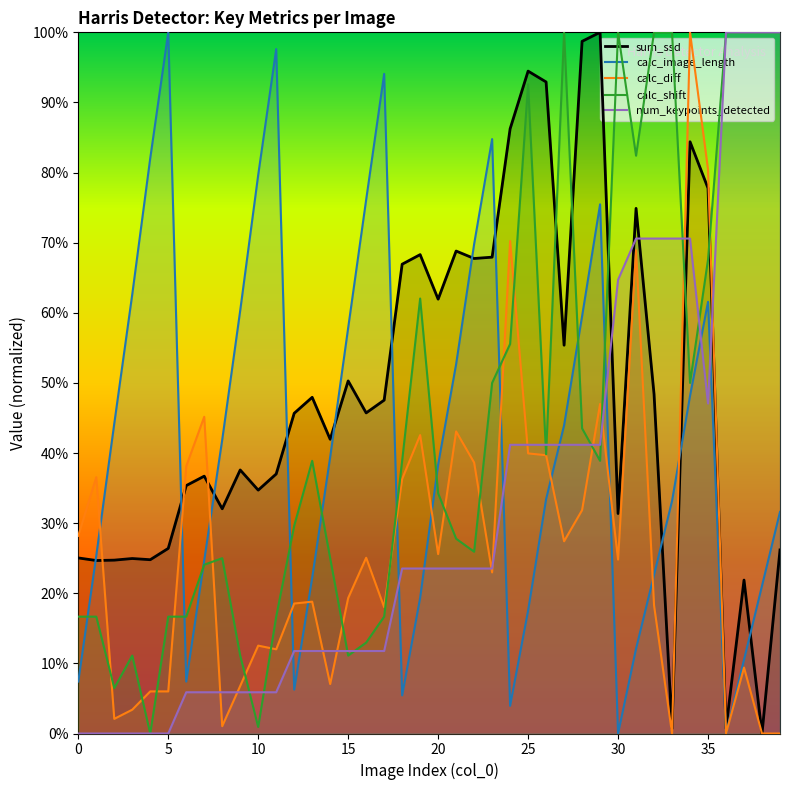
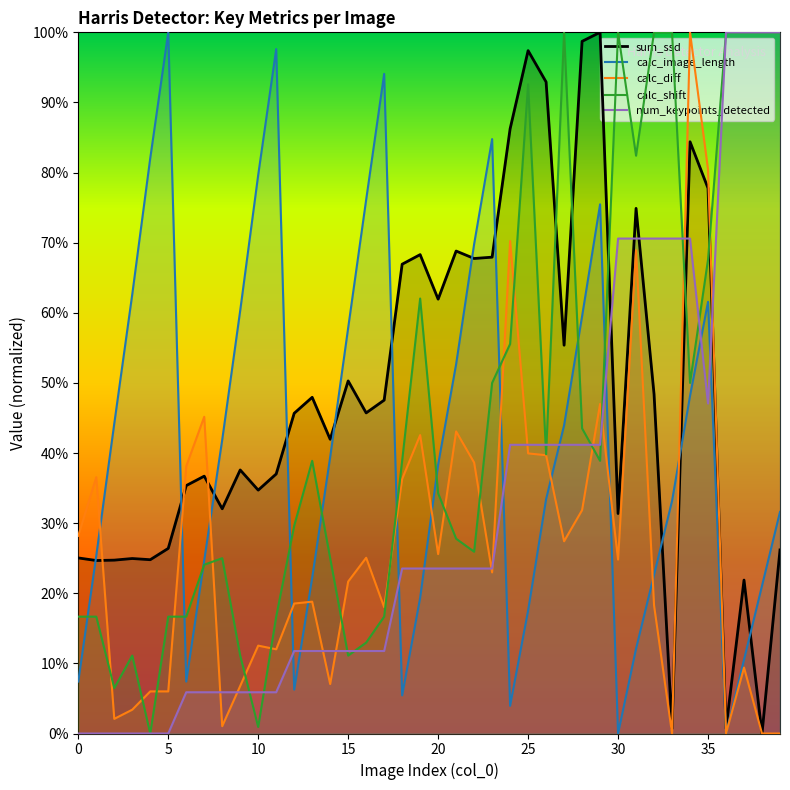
calc_diff, 15: 19% -> 22%
sum_ssd, 25: 94% -> 97%
num_keypoints_detected, 30: 65% -> 71%
